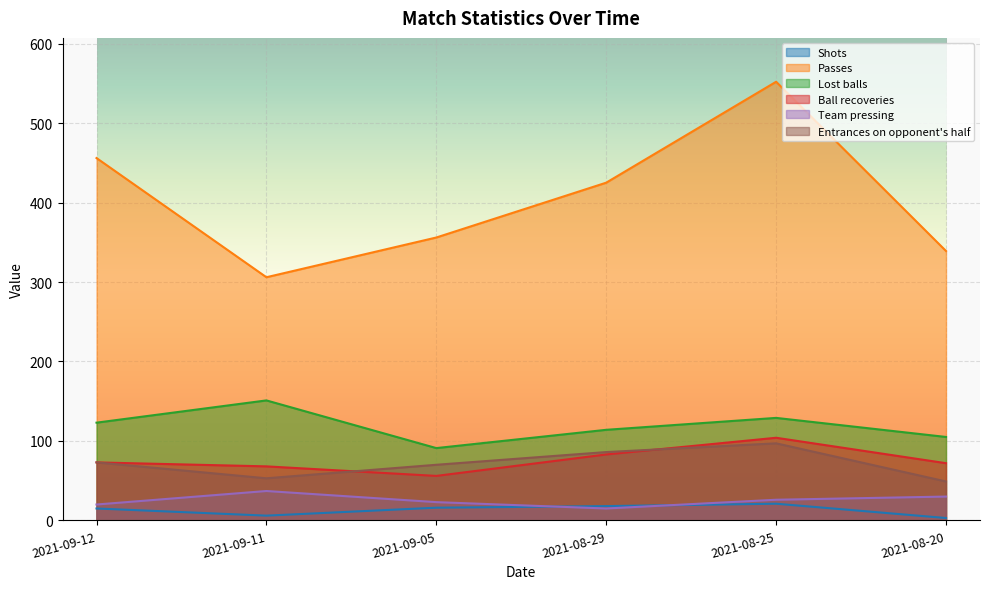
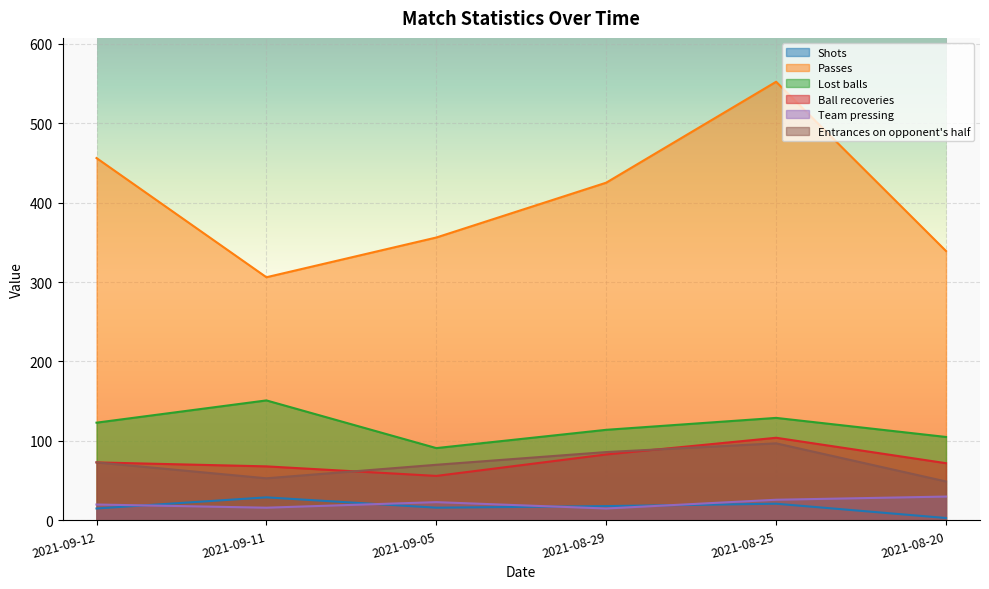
Shots, 2021-09-11: 10 -> 30
Team pressing, 2021-09-11: 40 -> 20
